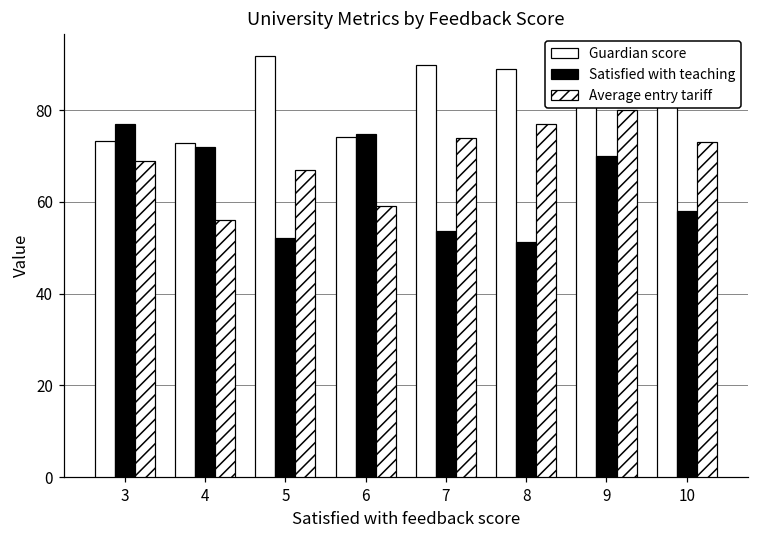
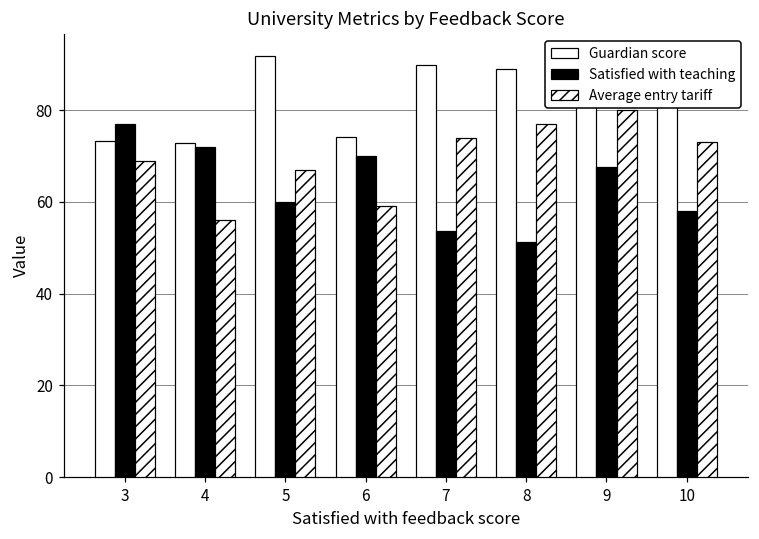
Satisfied with teaching, 5: 52 -> 60
Satisfied with teaching, 6: 75 -> 70
Satisfied with teaching, 9: 70 -> 68
